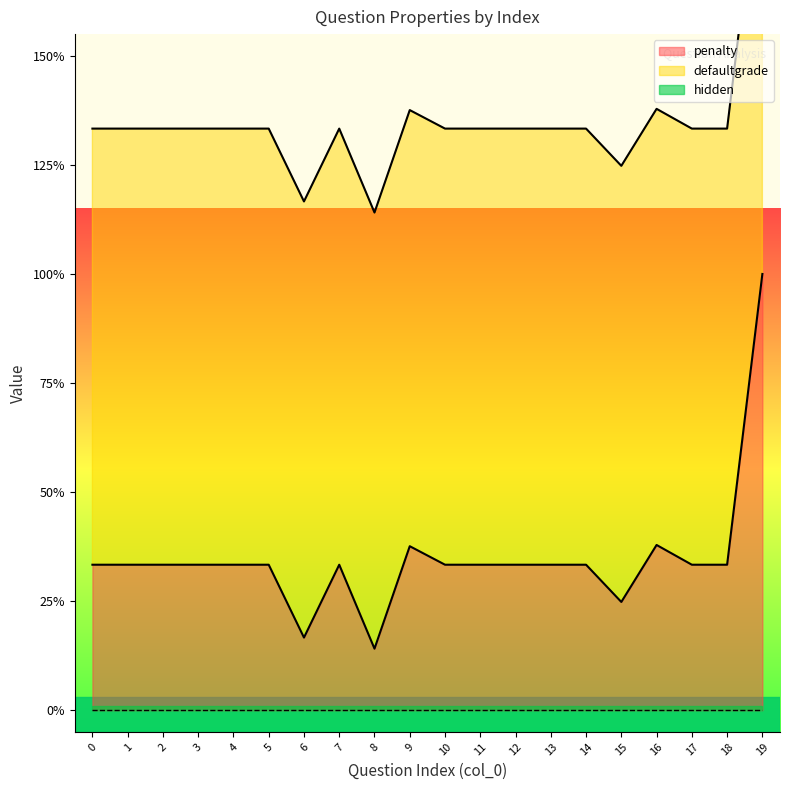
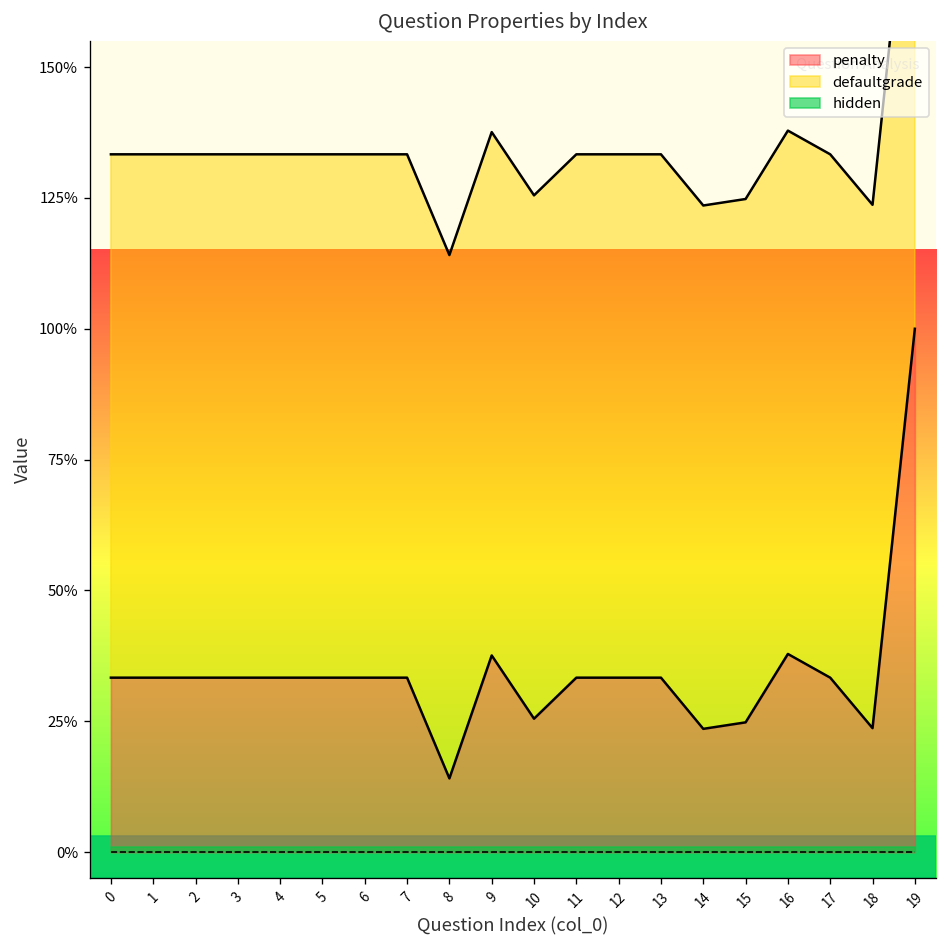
penalty, 6: 17% -> 33%
penalty, 10: 33% -> 25%
penalty, 14: 33% -> 24%
penalty, 18: 33% -> 24%
